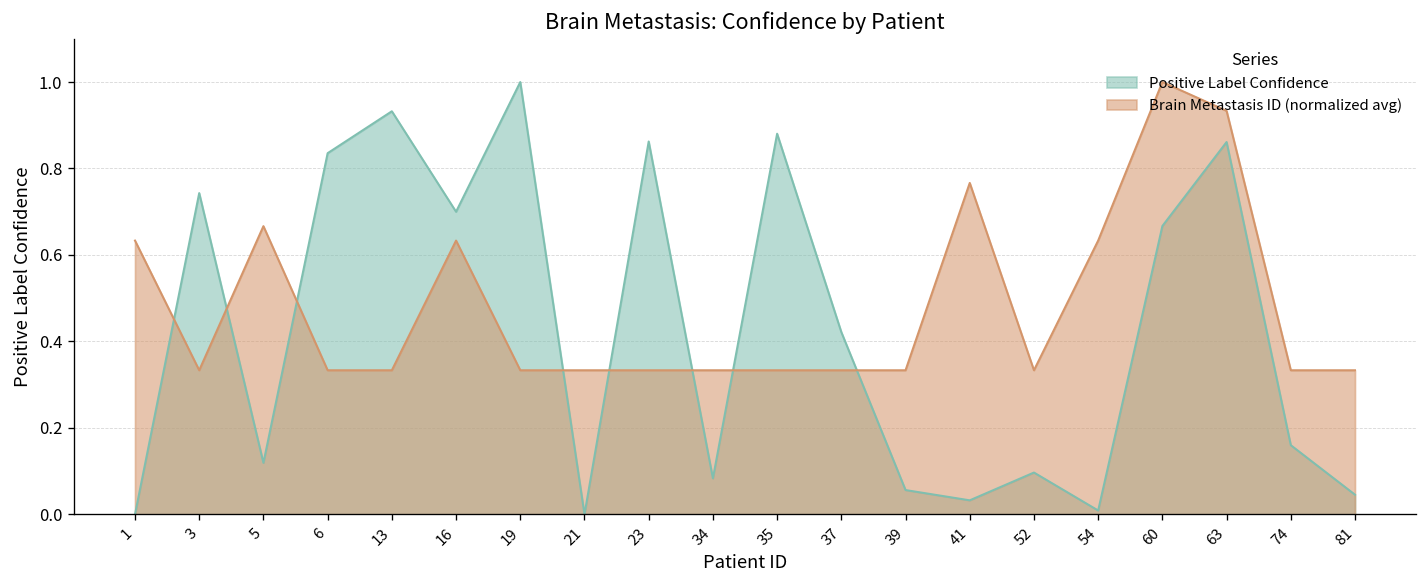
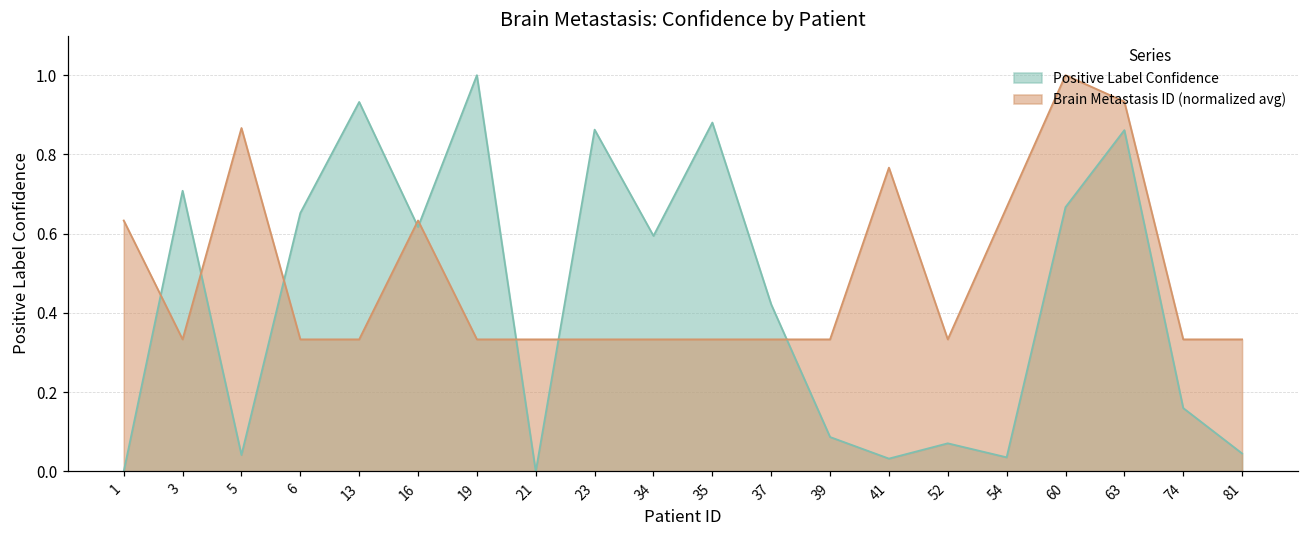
Positive Label Confidence, 3: 0.74 -> 0.71
Positive Label Confidence, 5: 0.12 -> 0.04
Brain Metastasis ID (normalized avg), 5: 0.67 -> 0.87
Positive Label Confidence, 6: 0.84 -> 0.65
Positive Label Confidence, 16: 0.70 -> 0.62
Positive Label Confidence, 34: 0.08 -> 0.59
Positive Label Confidence, 39: 0.06 -> 0.09
Positive Label Confidence, 52: 0.10 -> 0.07
Positive Label Confidence, 54: 0.01 -> 0.04
Brain Metastasis ID (normalized avg), 54: 0.63 -> 0.67
